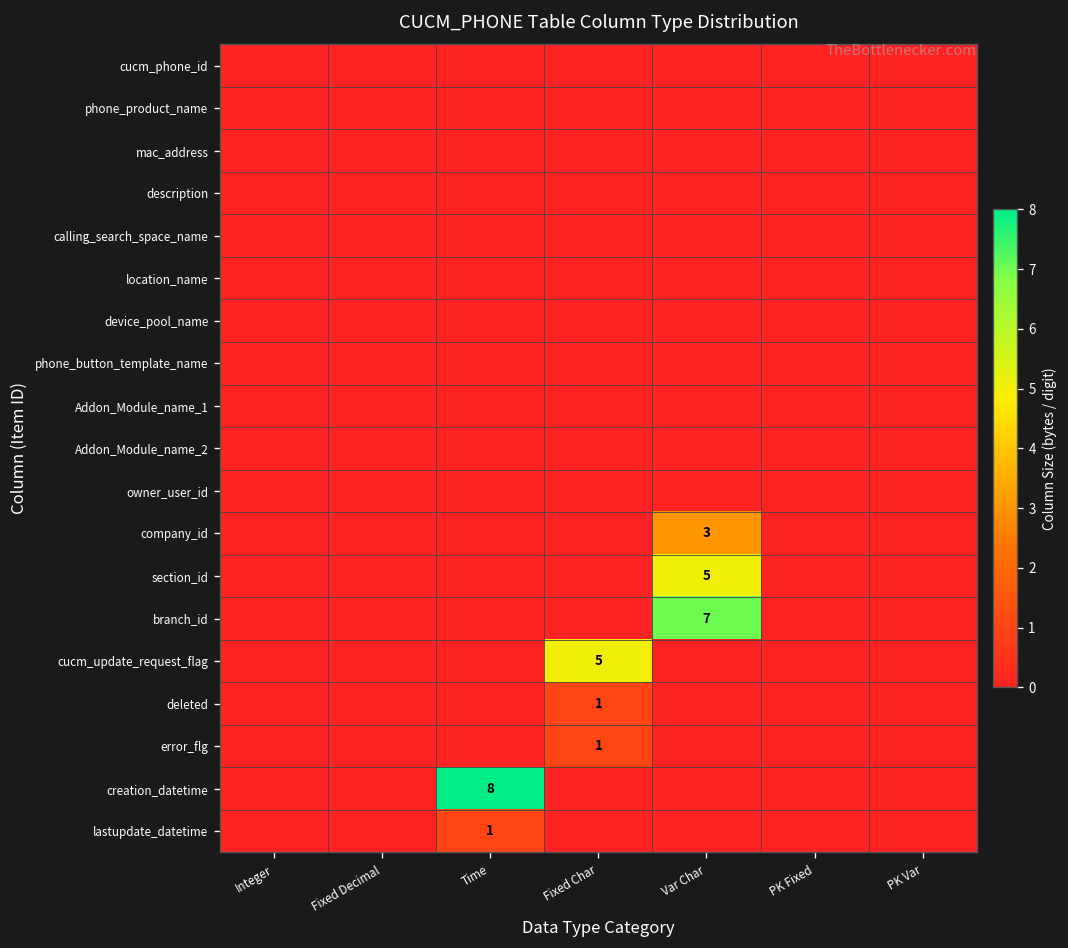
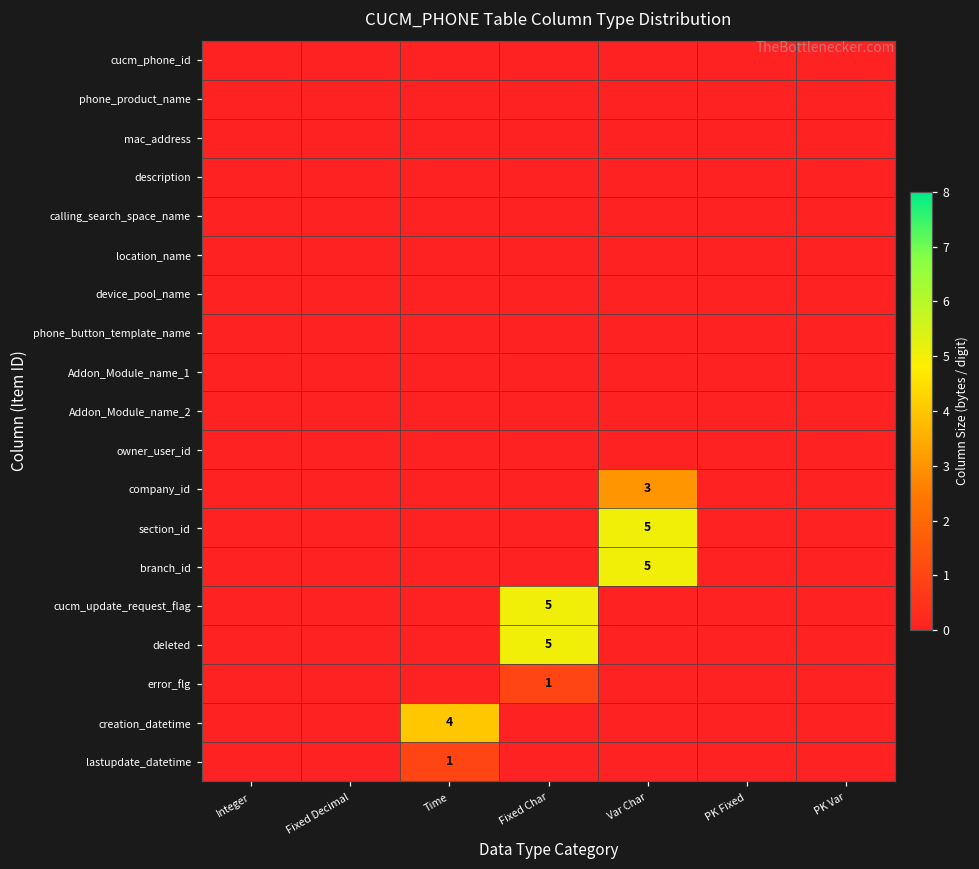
branch_id, Var Char: 7 -> 5
deleted, Fixed Char: 1 -> 5
creation_datetime, Time: 8 -> 4
